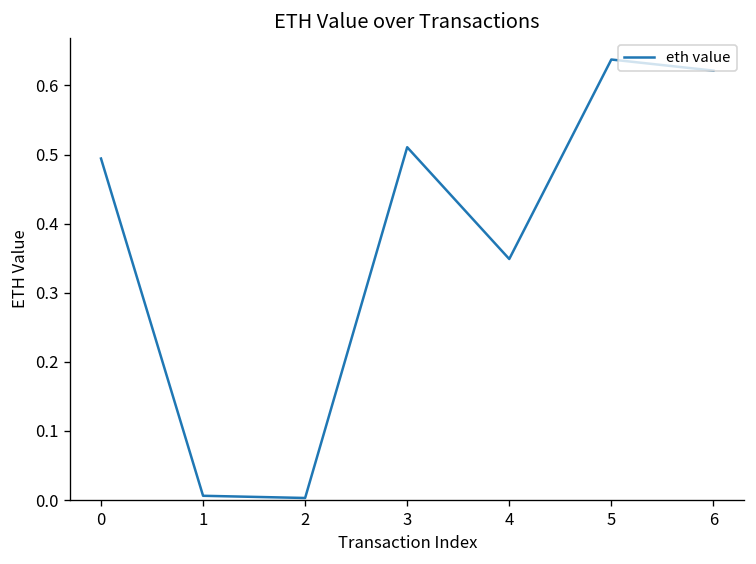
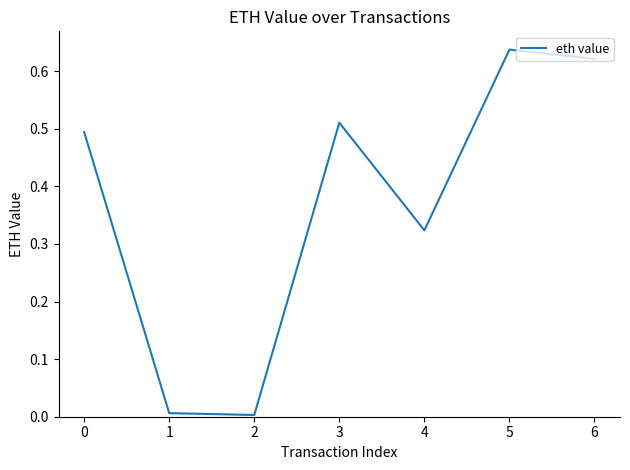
4: 0.35 -> 0.32
